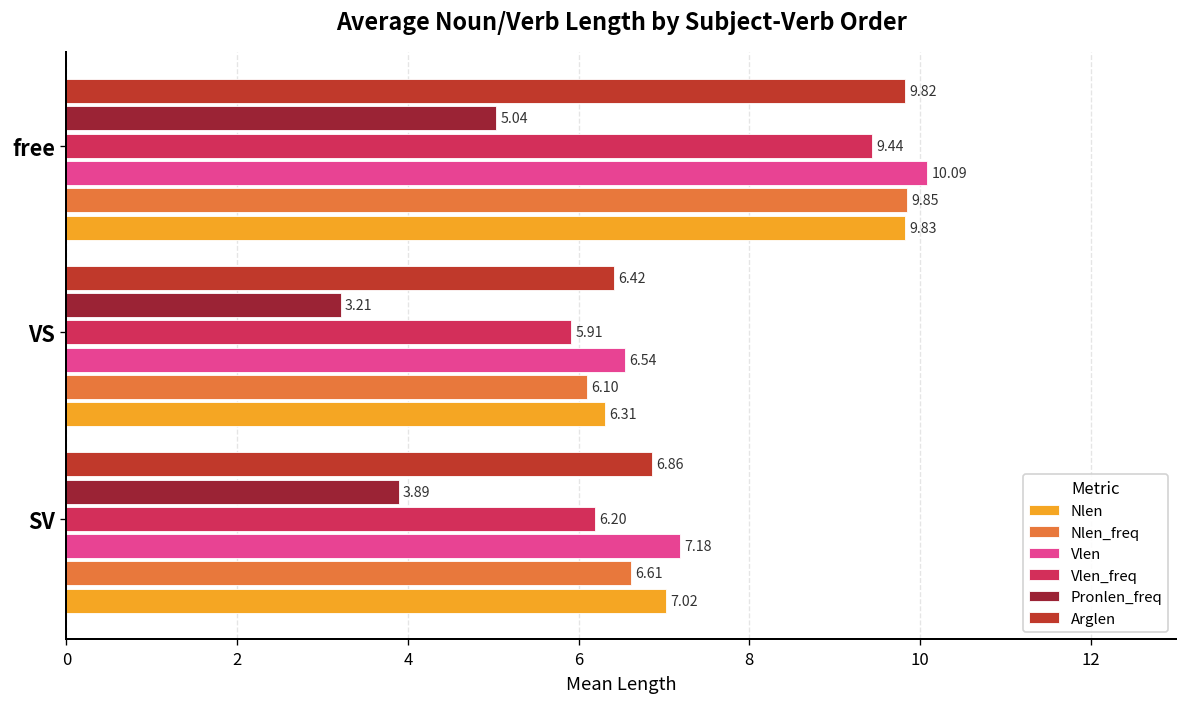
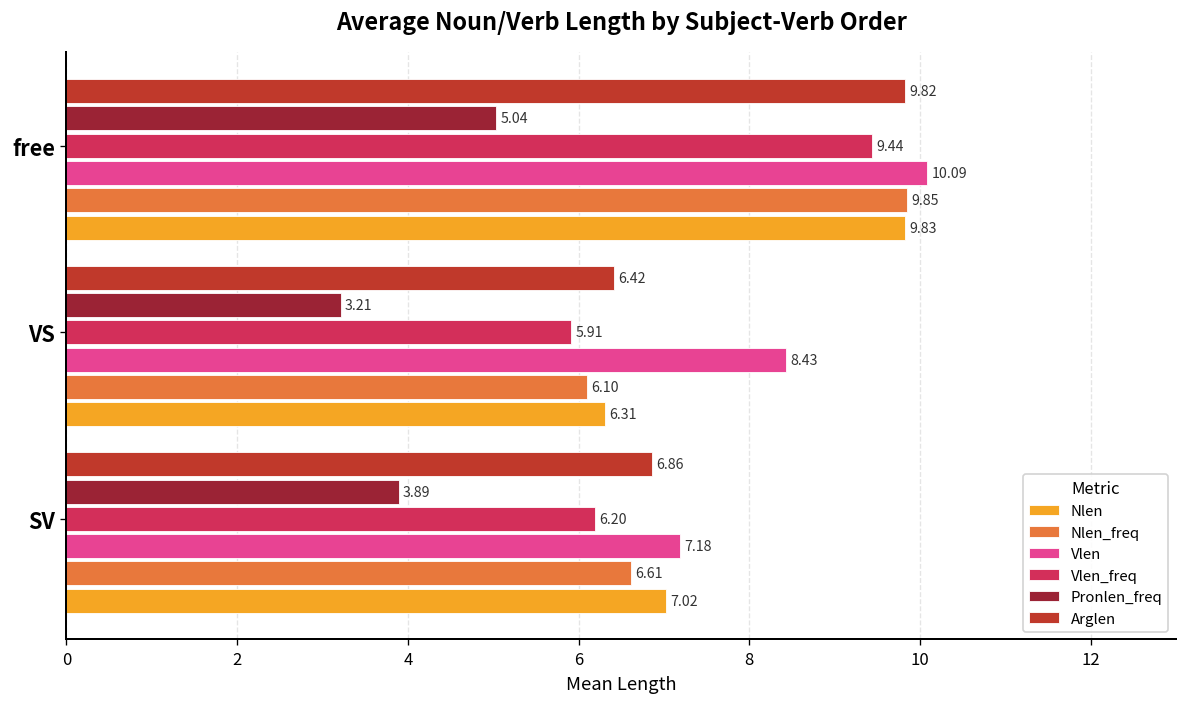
Vlen, VS: 6.54 -> 8.43
